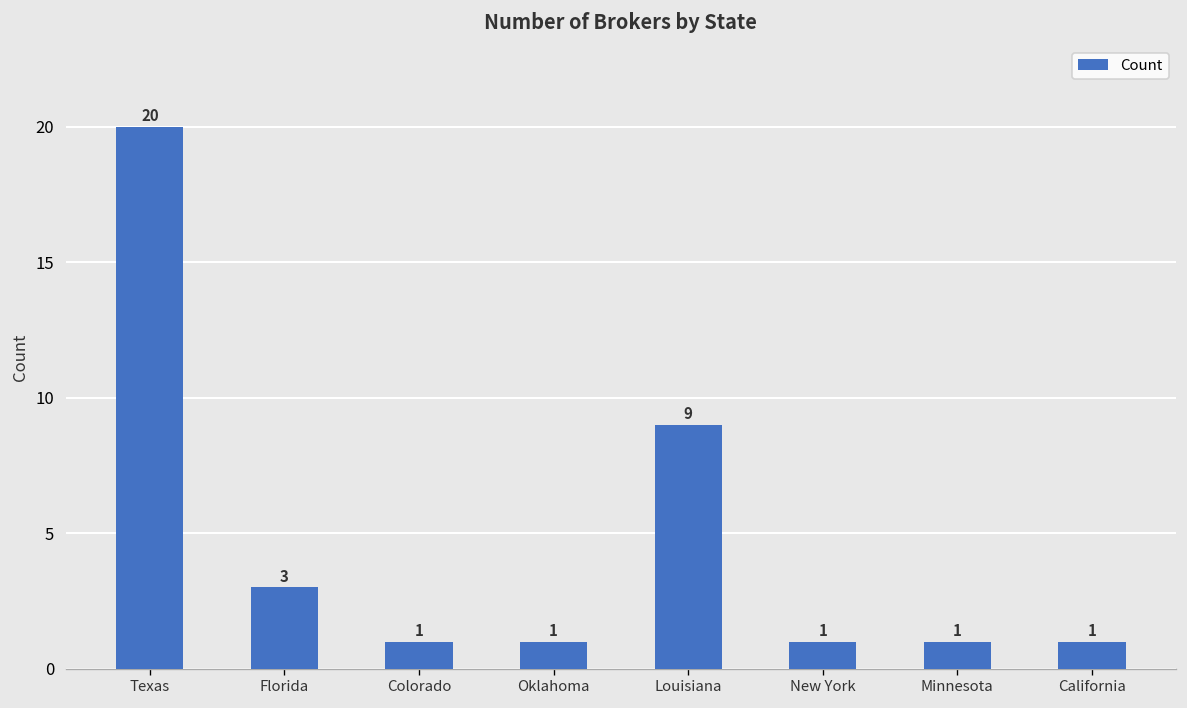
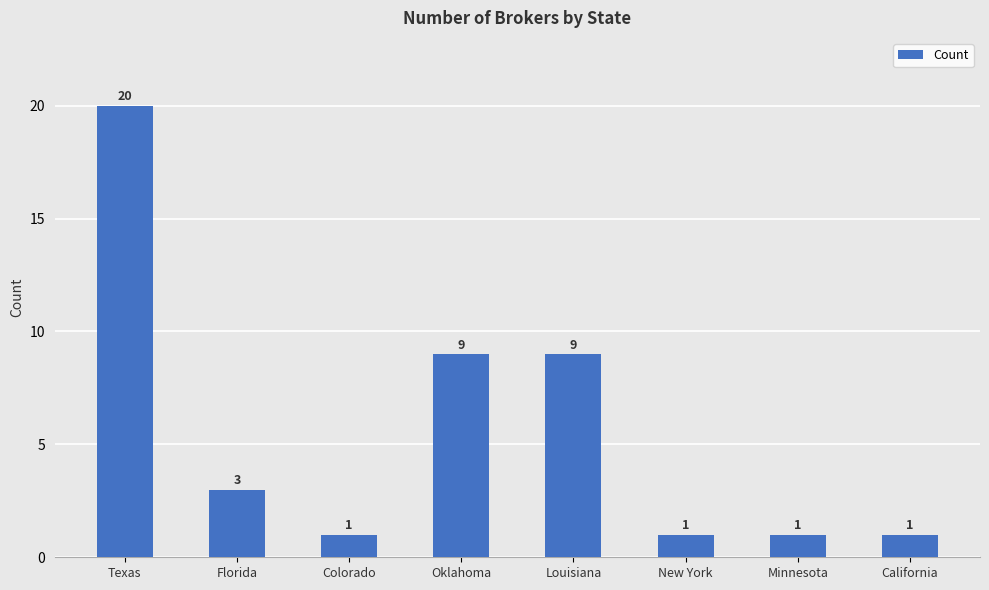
Oklahoma: 1 -> 9
